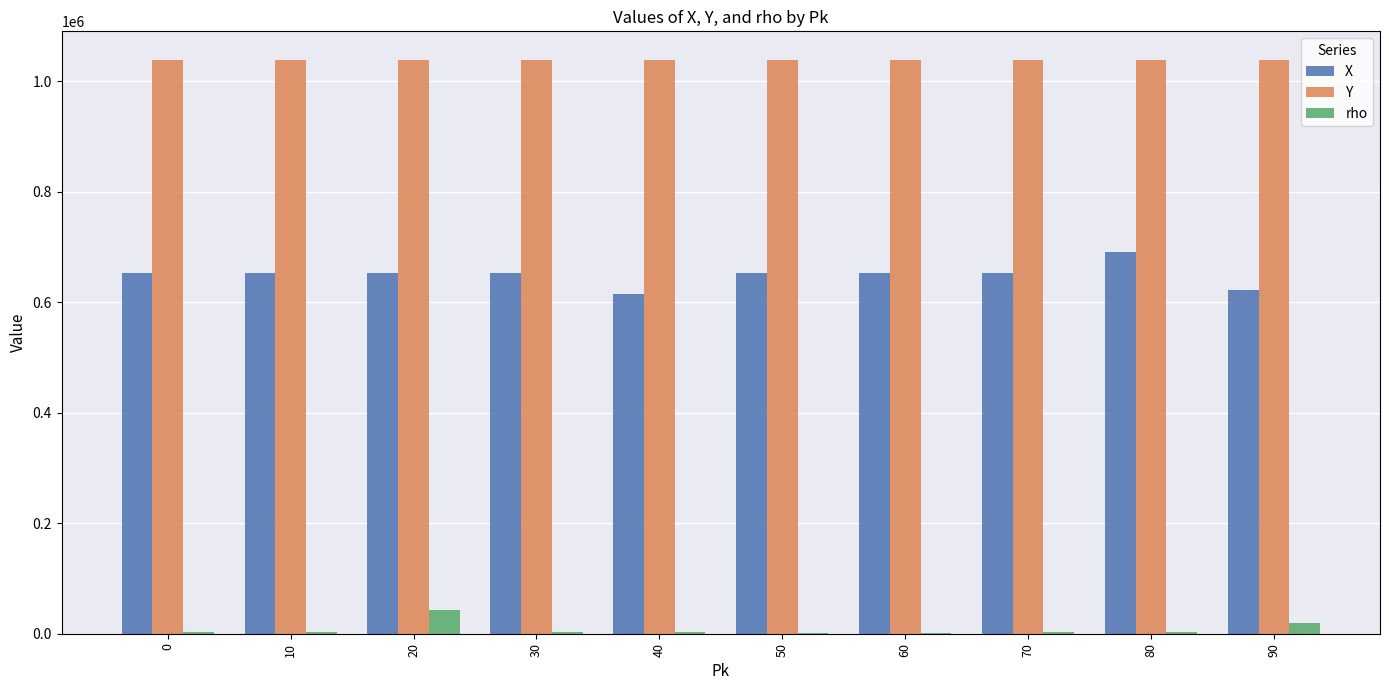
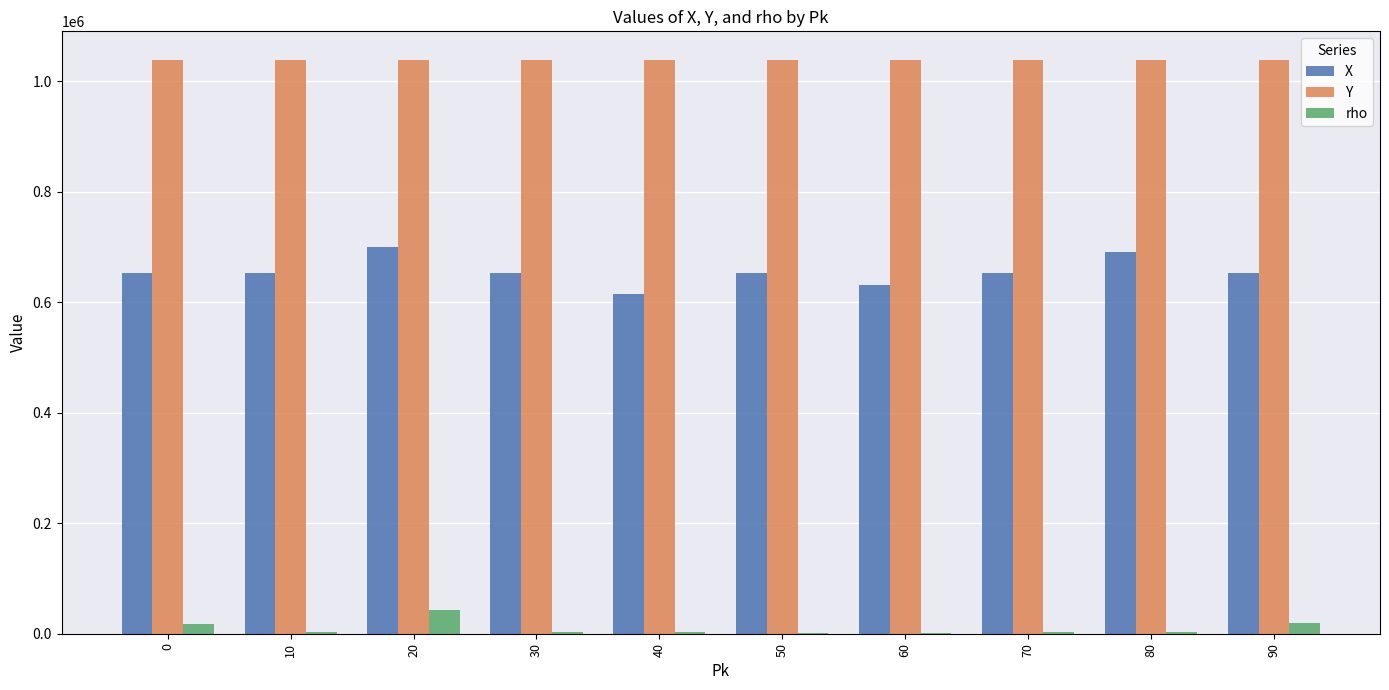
rho, 0: 0 -> 20000
X, 20: 650000 -> 700000
X, 60: 650000 -> 630000
X, 90: 620000 -> 650000
